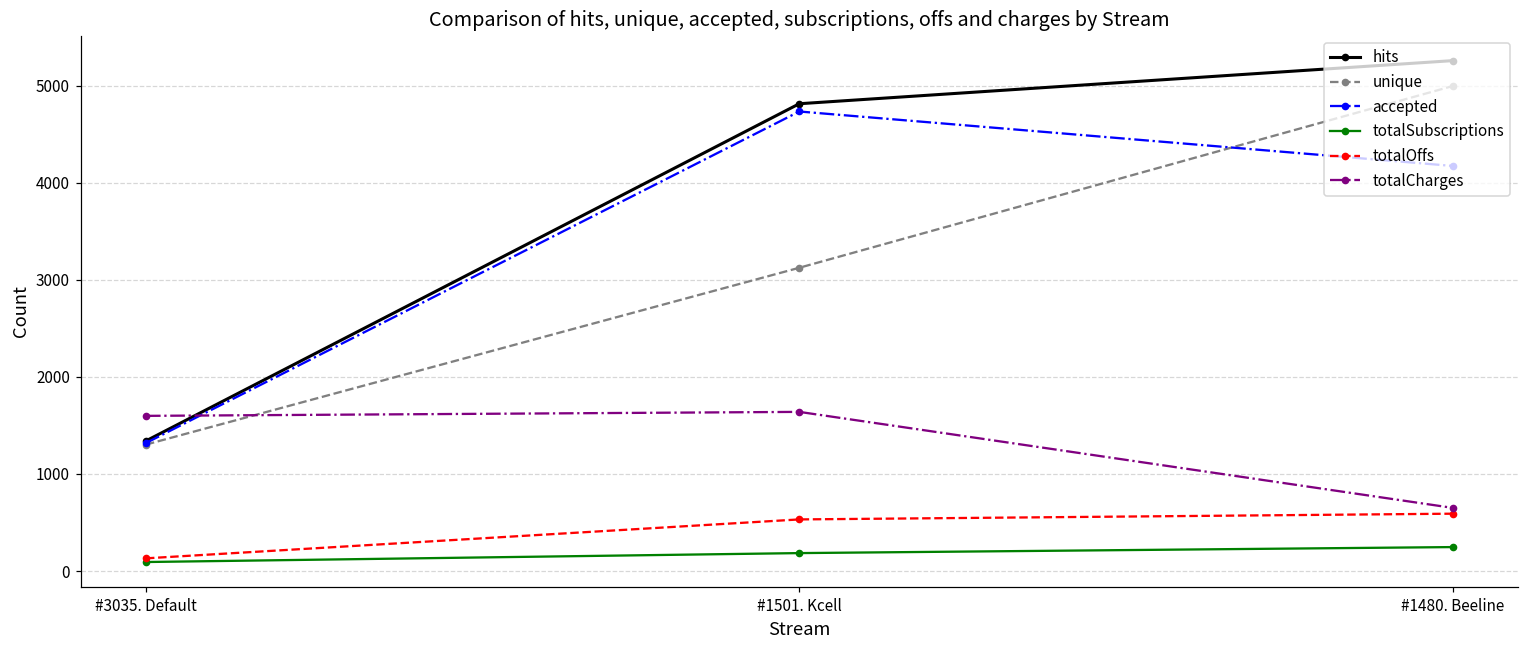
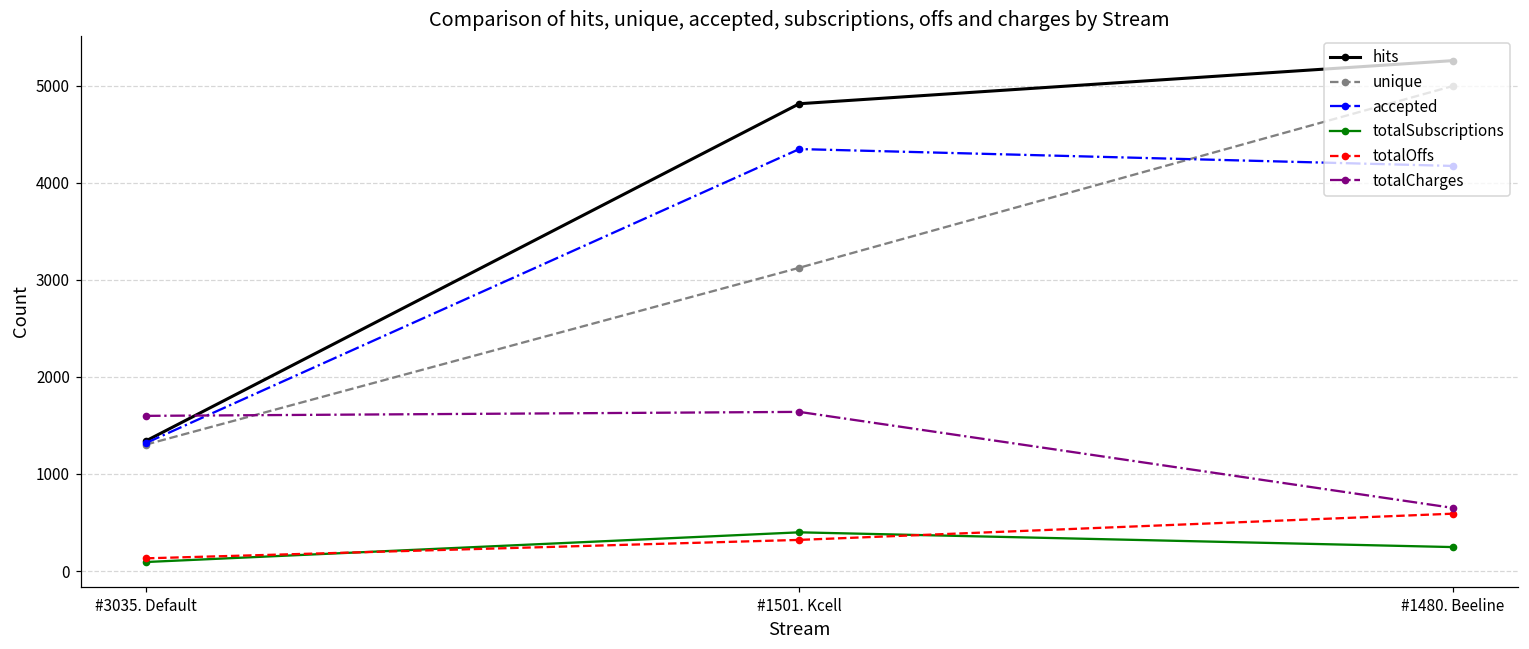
accepted, #1501. Kcell: 4700 -> 4300
totalSubscriptions, #1501. Kcell: 200 -> 400
totalOffs, #1501. Kcell: 500 -> 300
